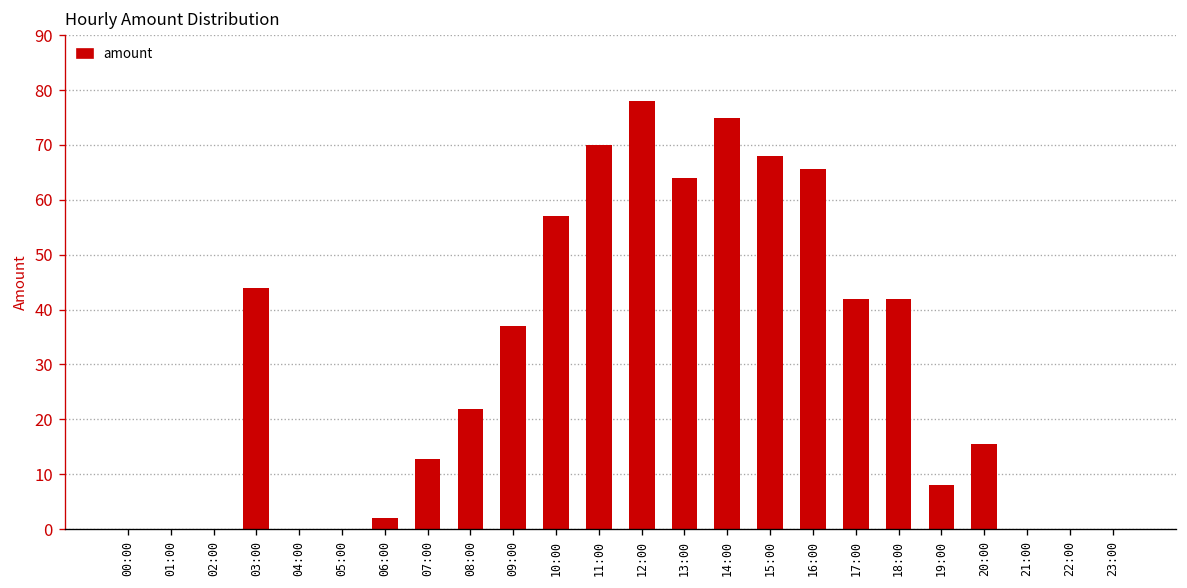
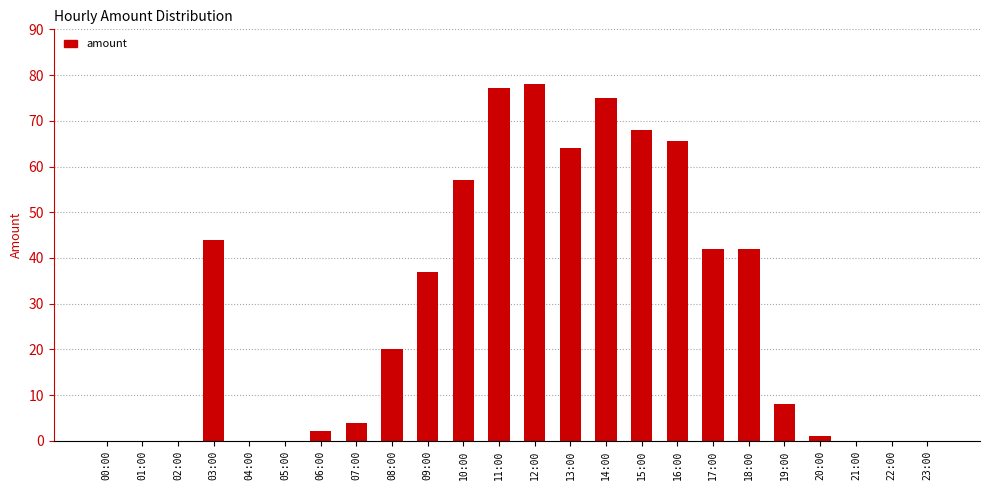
07:00: 13 -> 4
08:00: 22 -> 20
11:00: 70 -> 77
20:00: 16 -> 1
